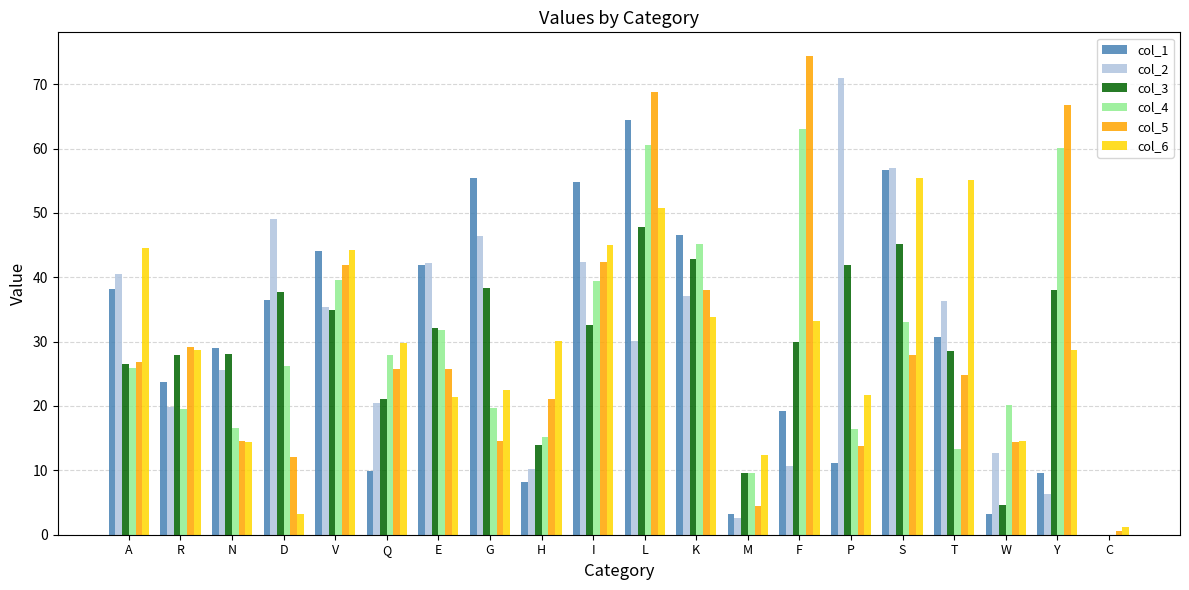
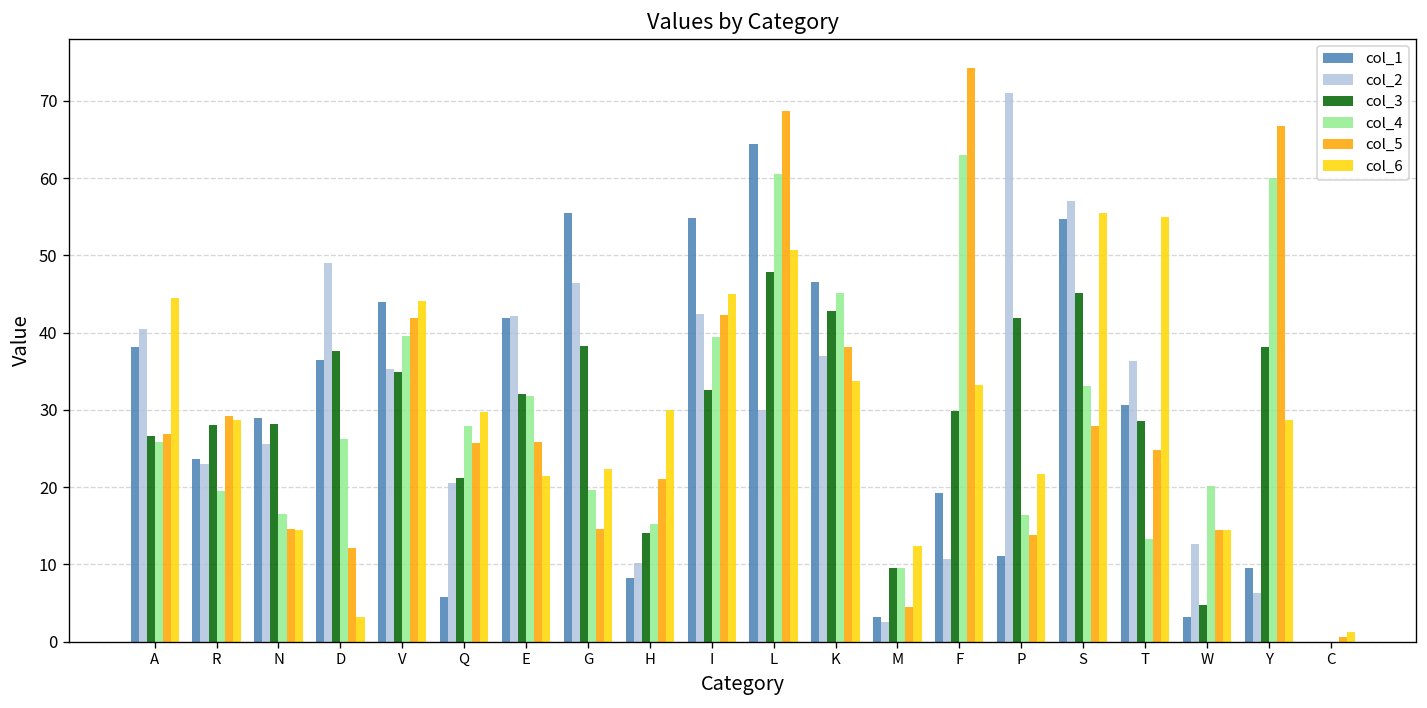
col_2, R: 20 -> 23
col_1, Q: 10 -> 6
col_1, S: 57 -> 55
